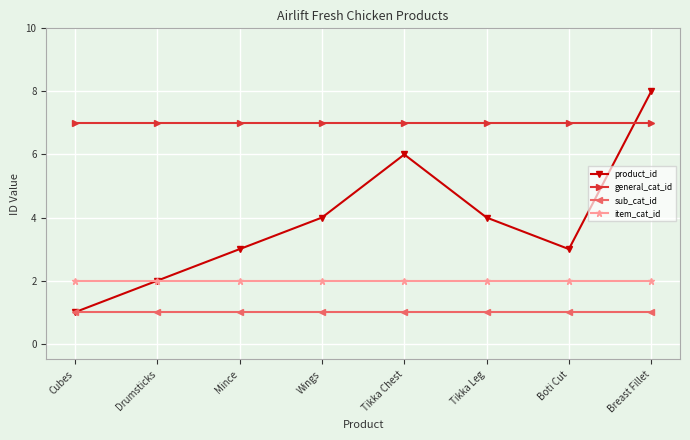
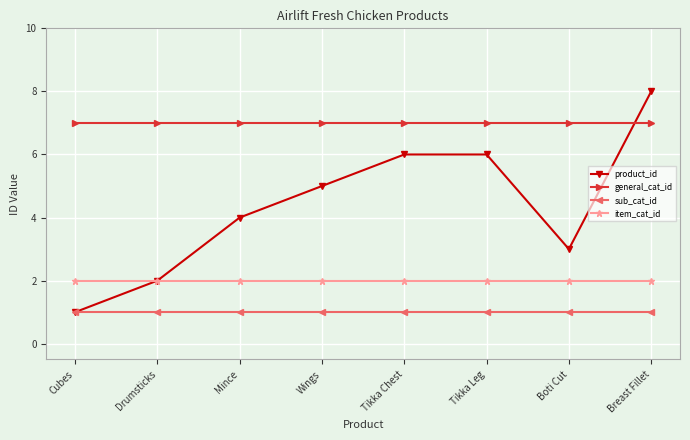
product_id, Mince: 3 -> 4
product_id, Wings: 4 -> 5
product_id, Tikka Leg: 4 -> 6
